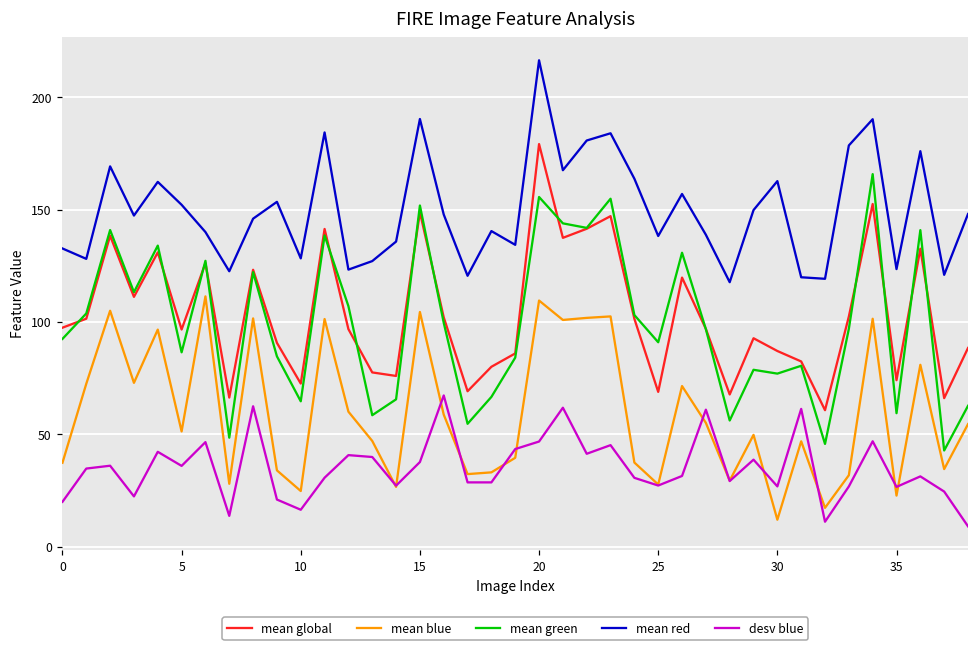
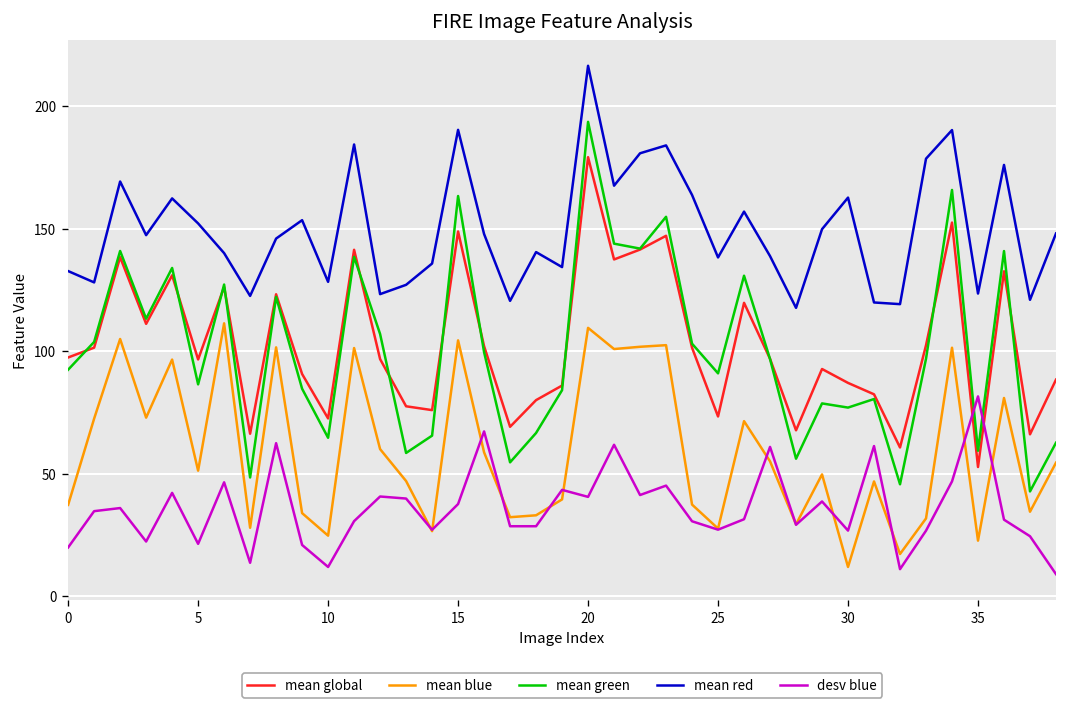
desv blue, 5: 36 -> 21
desv blue, 10: 16 -> 12
mean green, 15: 152 -> 163
mean green, 20: 156 -> 194
desv blue, 20: 47 -> 41
mean global, 25: 69 -> 73
mean global, 35: 74 -> 53
desv blue, 35: 27 -> 82
